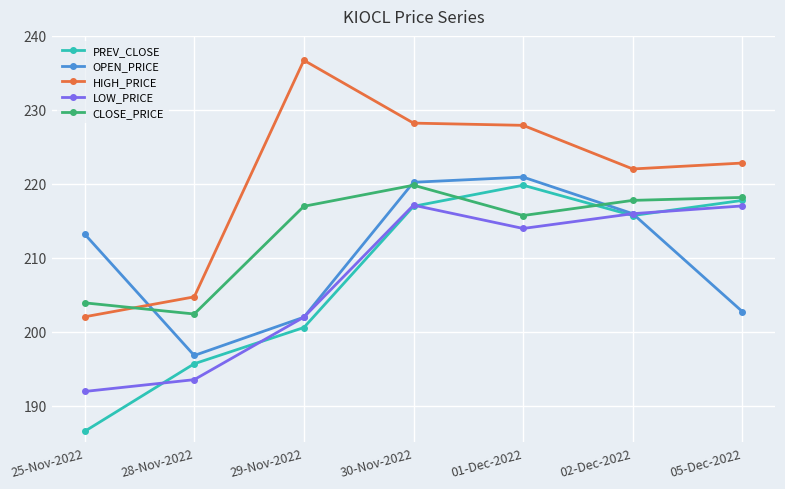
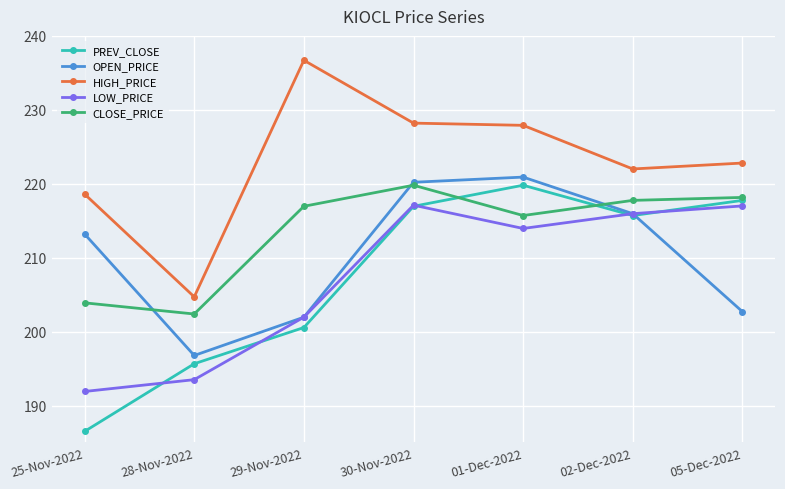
HIGH_PRICE, 25-Nov-2022: 202 -> 219
